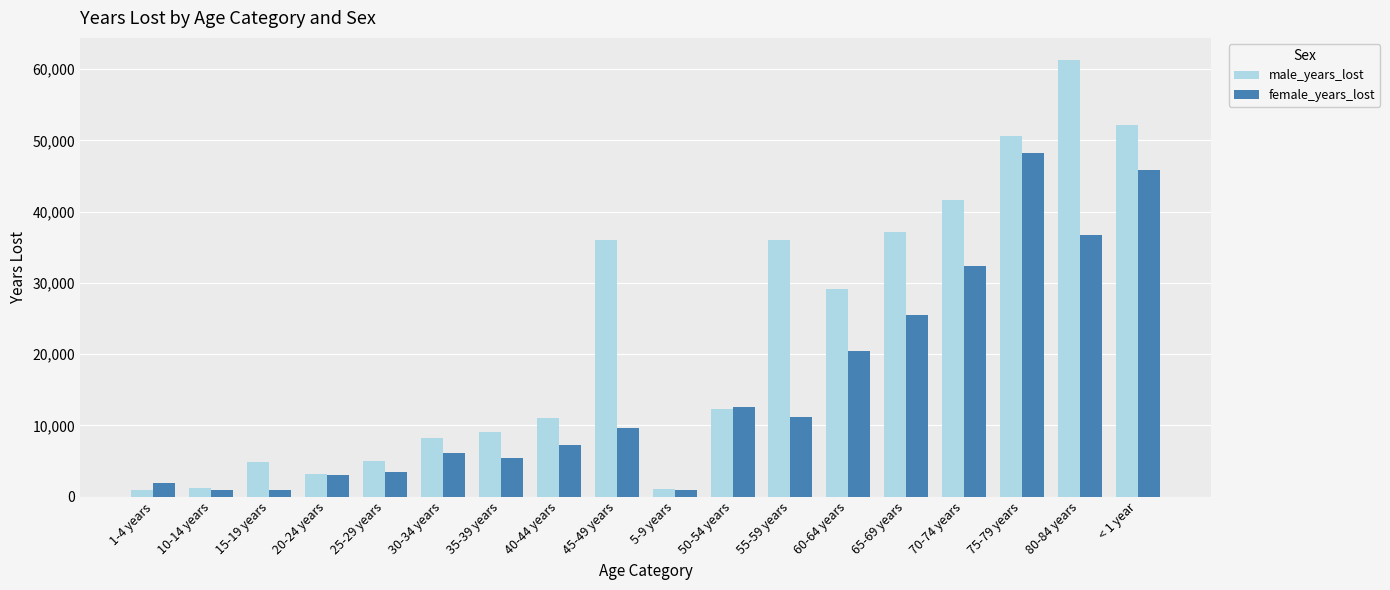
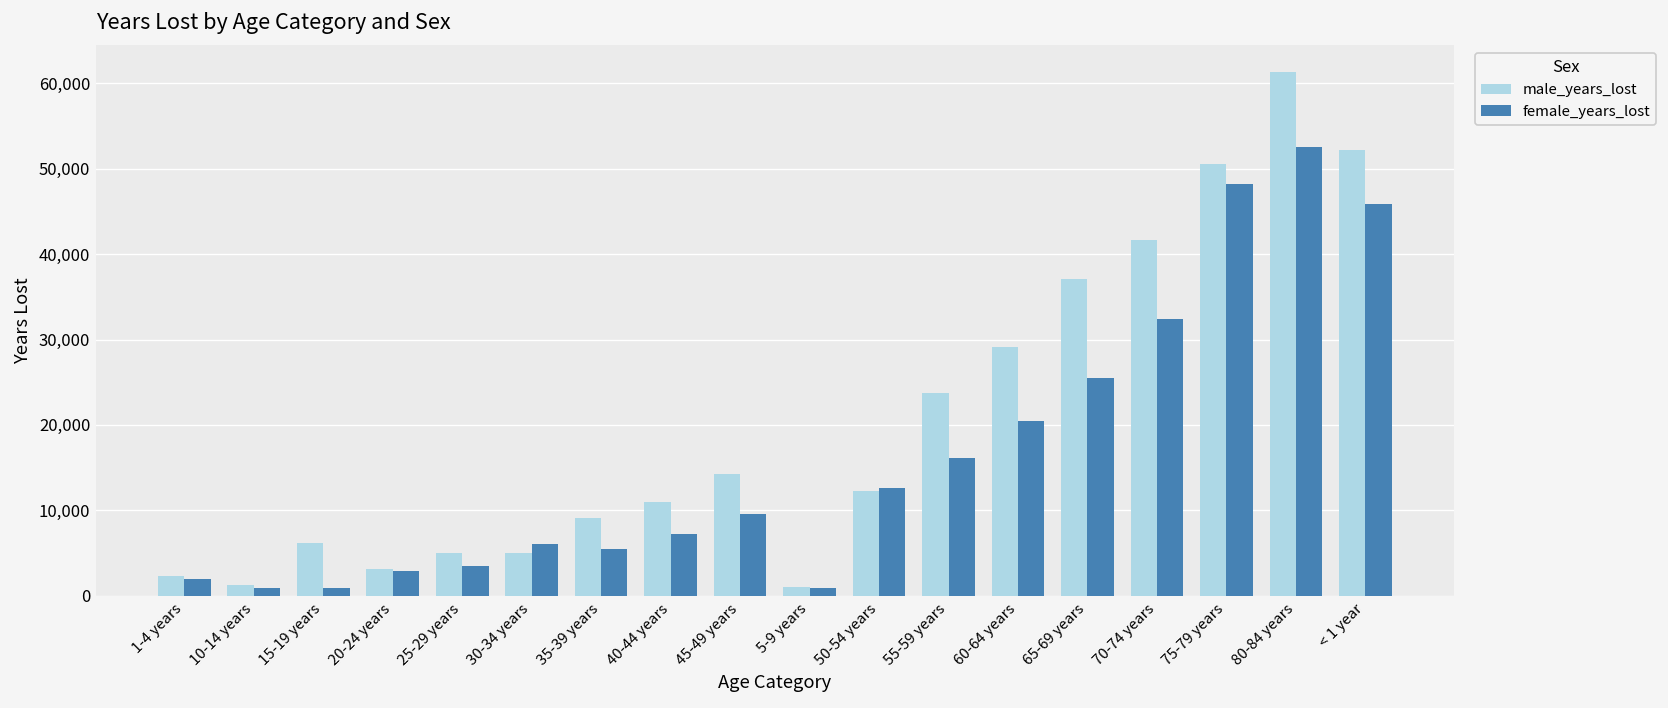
male_years_lost, 1-4 years: 1,000 -> 2,000
male_years_lost, 15-19 years: 5,000 -> 6,000
male_years_lost, 30-34 years: 8,000 -> 5,000
male_years_lost, 45-49 years: 36,000 -> 14,000
male_years_lost, 55-59 years: 36,000 -> 24,000
female_years_lost, 55-59 years: 11,000 -> 16,000
female_years_lost, 80-84 years: 37,000 -> 53,000
